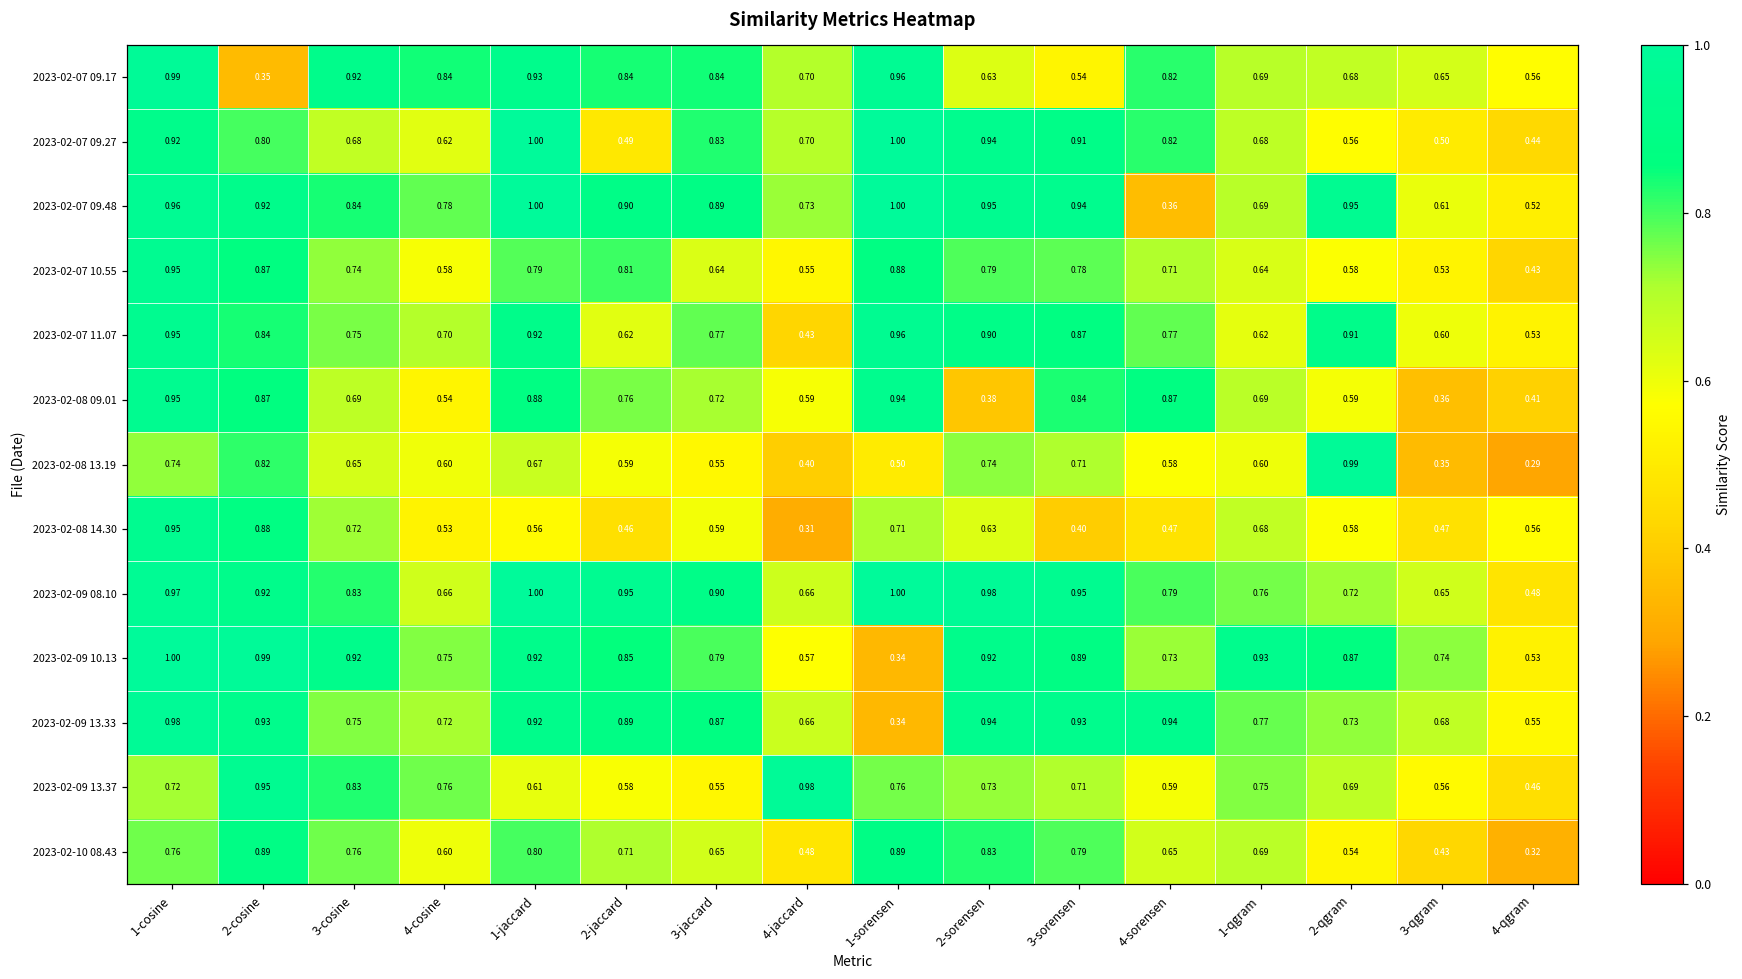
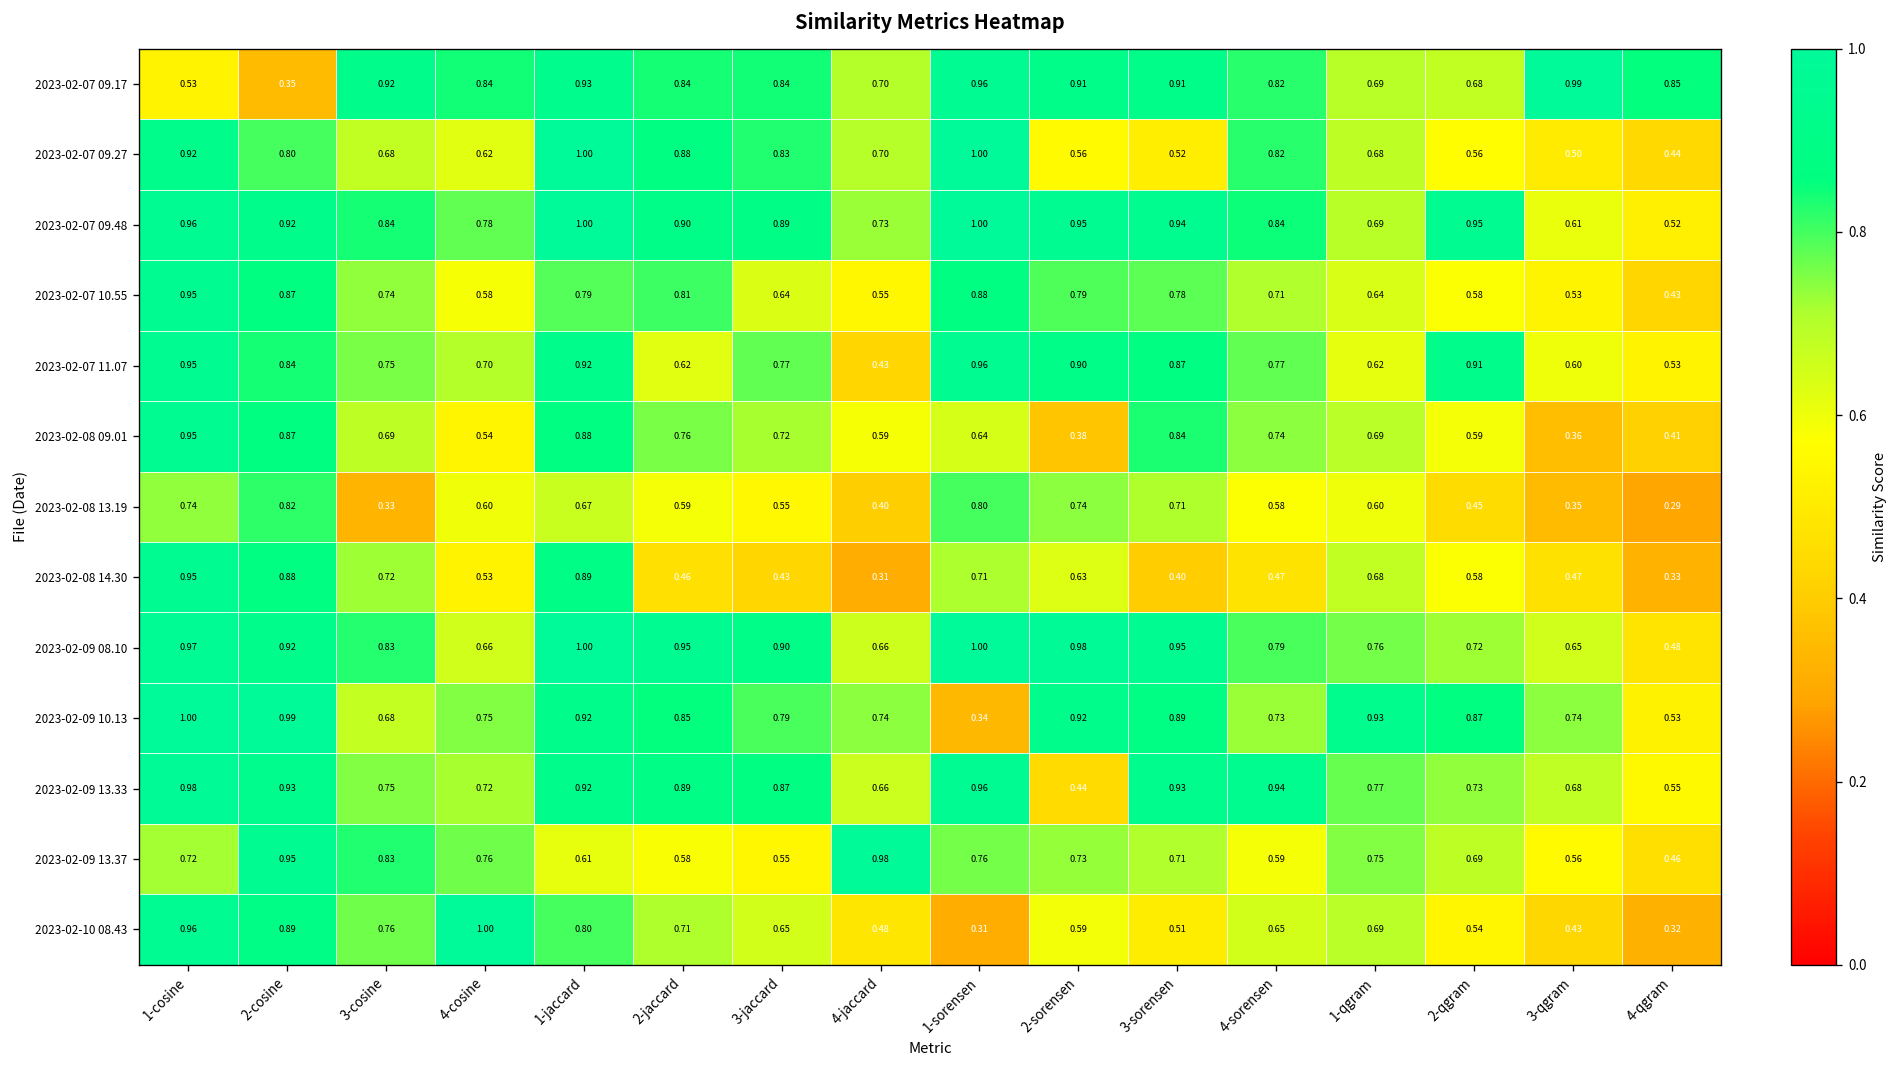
2023-02-07 09.17, 1-cosine: 0.99 -> 0.53
2023-02-07 09.17, 2-sorensen: 0.63 -> 0.91
2023-02-07 09.17, 3-sorensen: 0.54 -> 0.91
2023-02-07 09.17, 3-qgram: 0.65 -> 0.99
2023-02-07 09.17, 4-qgram: 0.56 -> 0.85
2023-02-07 09.27, 2-jaccard: 0.49 -> 0.88
2023-02-07 09.27, 2-sorensen: 0.94 -> 0.56
2023-02-07 09.27, 3-sorensen: 0.91 -> 0.52
2023-02-07 09.48, 4-sorensen: 0.36 -> 0.84
2023-02-08 09.01, 1-sorensen: 0.94 -> 0.64
2023-02-08 09.01, 4-sorensen: 0.87 -> 0.74
2023-02-08 13.19, 3-cosine: 0.65 -> 0.33
2023-02-08 13.19, 1-sorensen: 0.50 -> 0.80
2023-02-08 13.19, 2-qgram: 0.99 -> 0.45
2023-02-08 14.30, 1-jaccard: 0.56 -> 0.89
2023-02-08 14.30, 3-jaccard: 0.59 -> 0.43
2023-02-08 14.30, 4-qgram: 0.56 -> 0.33
2023-02-09 10.13, 3-cosine: 0.92 -> 0.68
2023-02-09 10.13, 4-jaccard: 0.57 -> 0.74
2023-02-09 13.33, 1-sorensen: 0.34 -> 0.96
2023-02-09 13.33, 2-sorensen: 0.94 -> 0.44
2023-02-10 08.43, 1-cosine: 0.76 -> 0.96
2023-02-10 08.43, 4-cosine: 0.60 -> 1.00
2023-02-10 08.43, 1-sorensen: 0.89 -> 0.31
2023-02-10 08.43, 2-sorensen: 0.83 -> 0.59
2023-02-10 08.43, 3-sorensen: 0.79 -> 0.51
